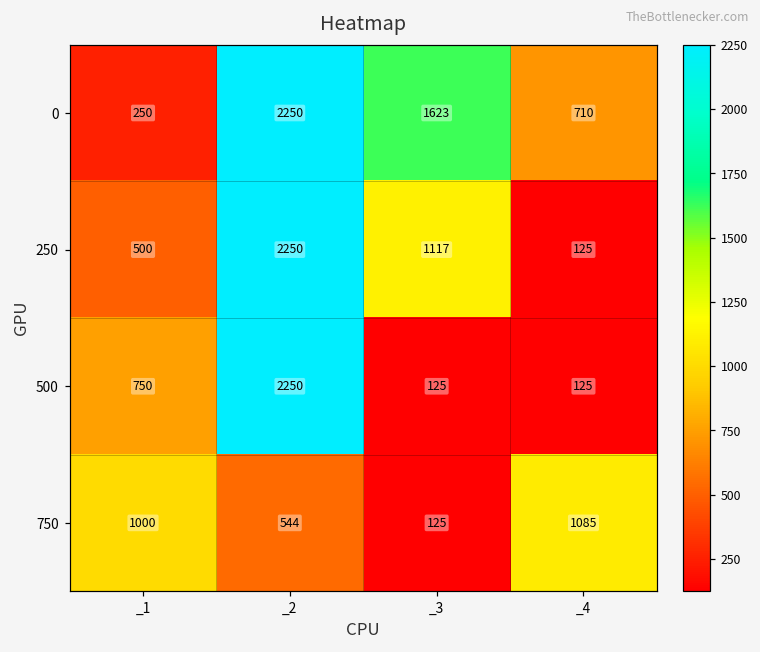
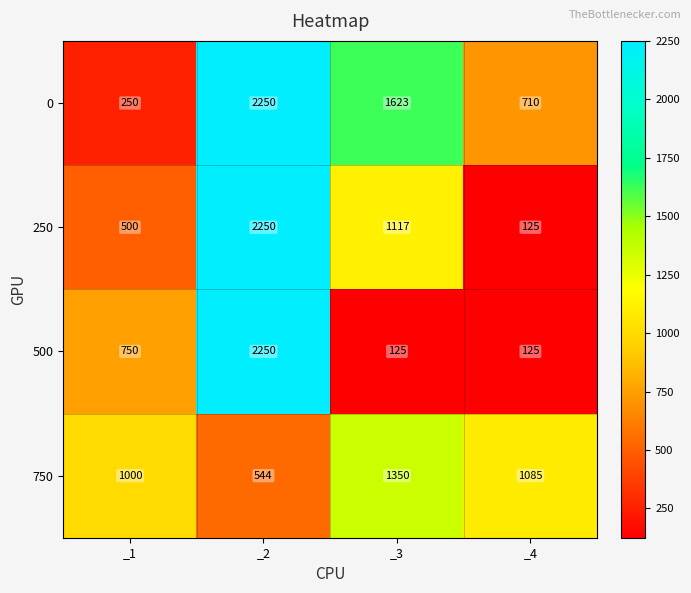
750, _3: 125 -> 1350
